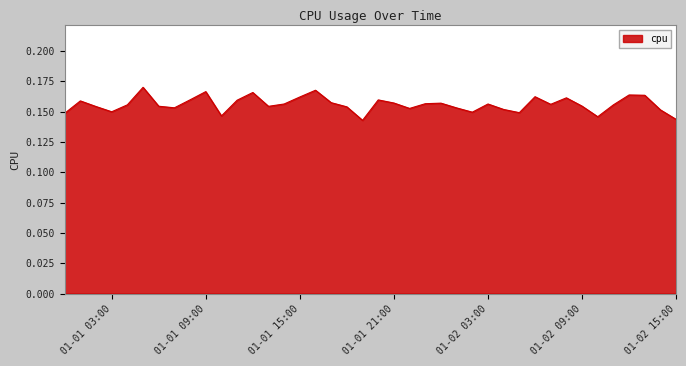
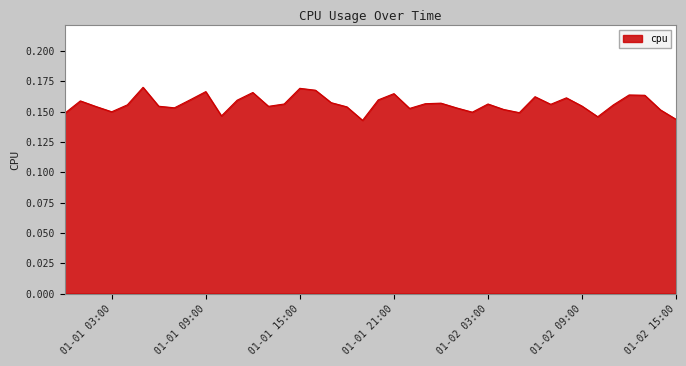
01-01 15:00: 0.162 -> 0.169
01-01 21:00: 0.157 -> 0.165
